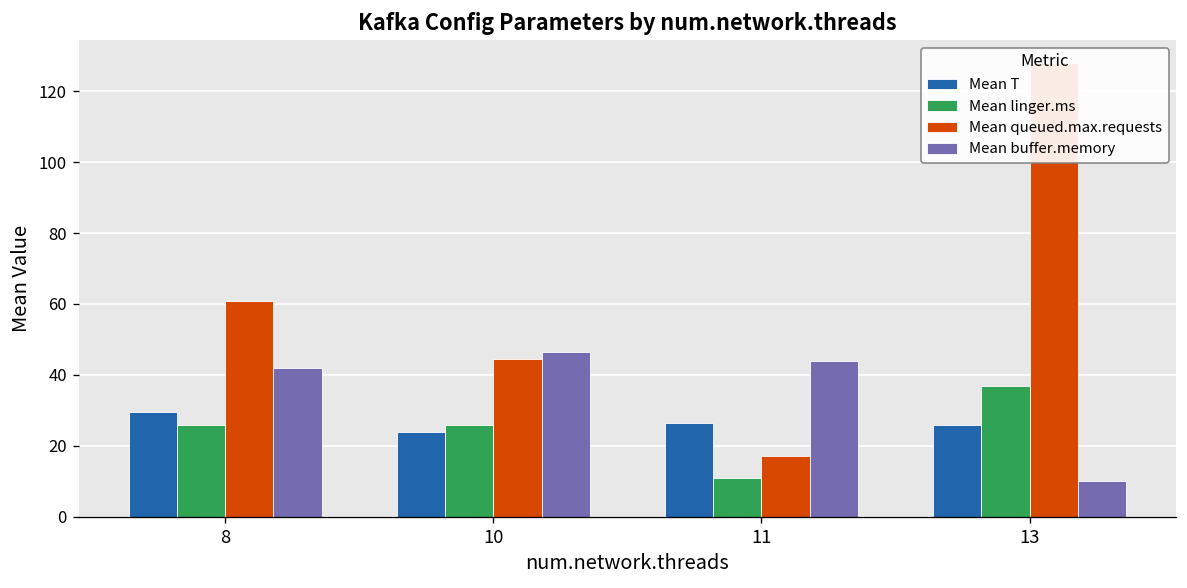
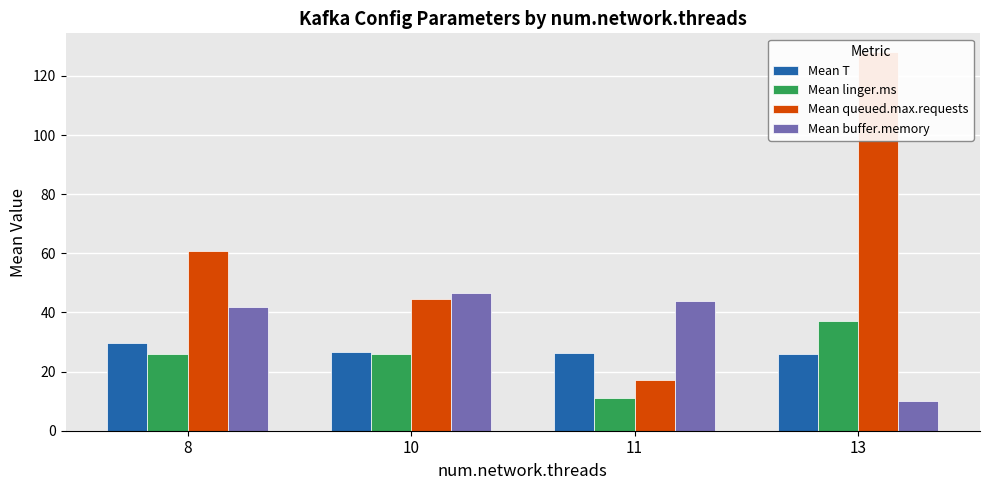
Mean T, 10: 24 -> 27
